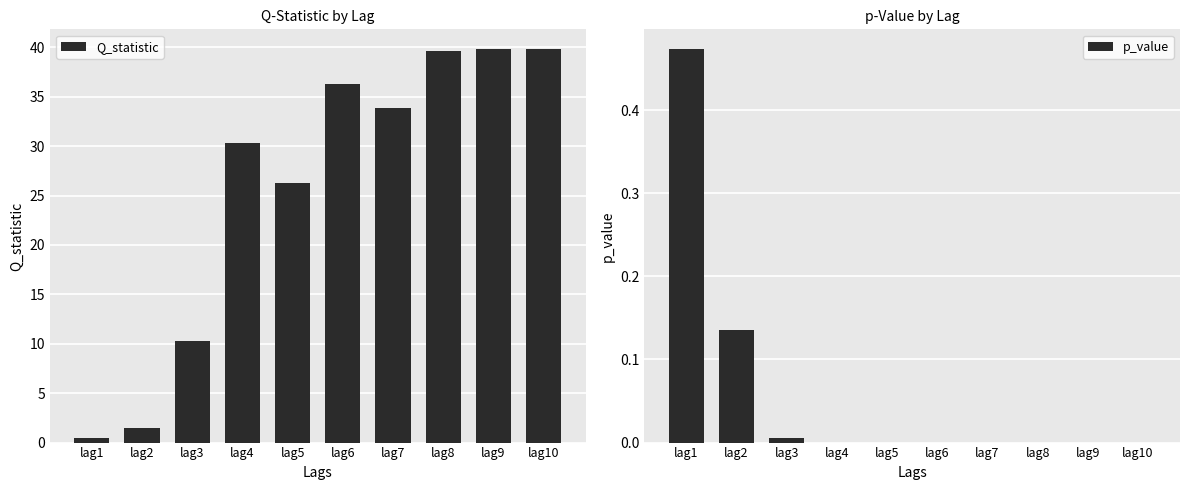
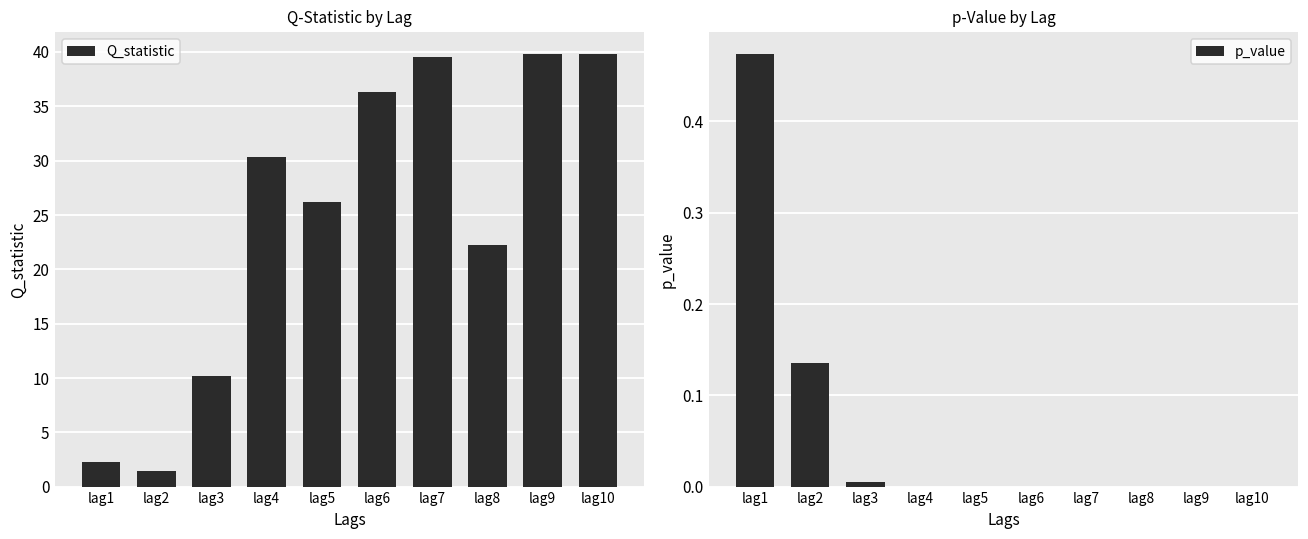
Q-Statistic by Lag, lag1: 1 -> 2
Q-Statistic by Lag, lag7: 34 -> 40
Q-Statistic by Lag, lag8: 40 -> 22
